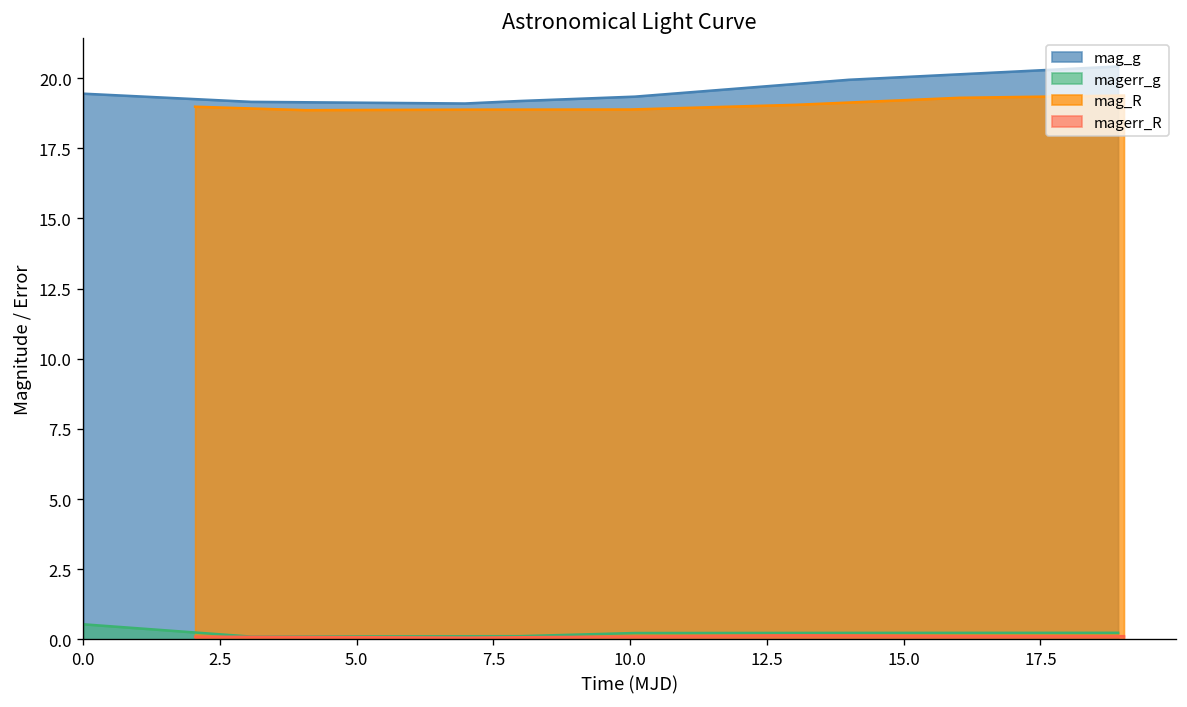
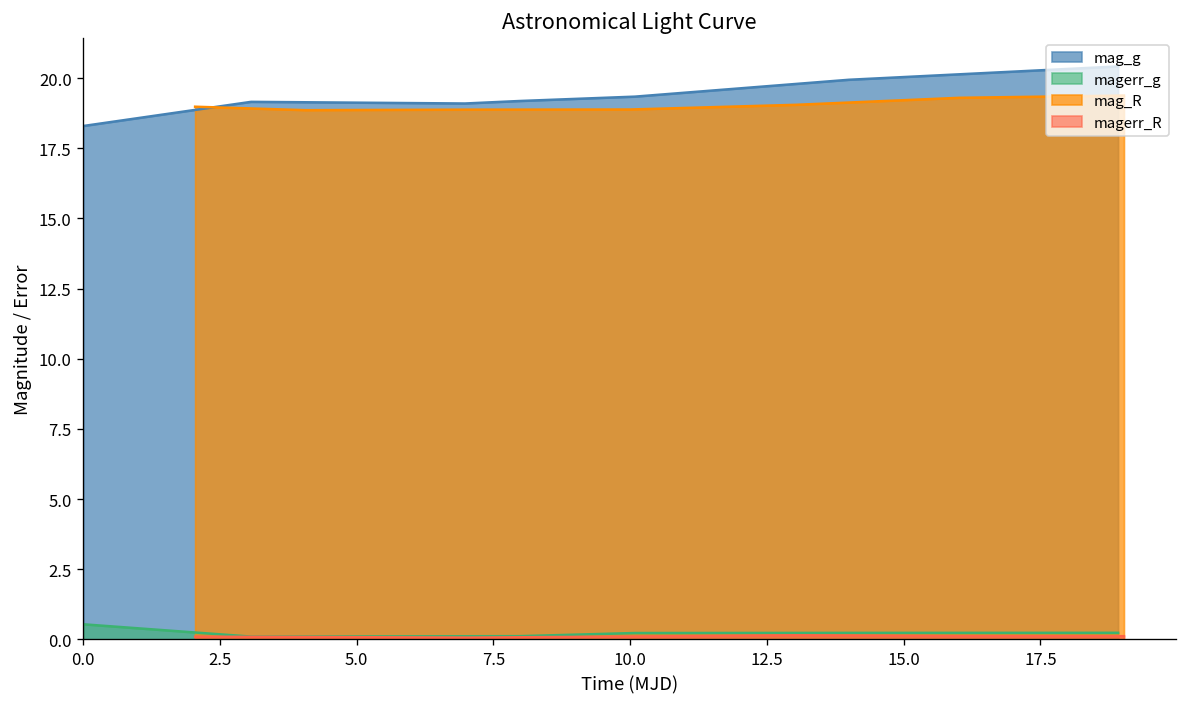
mag_g, 0.0: 19.4 -> 18.3
